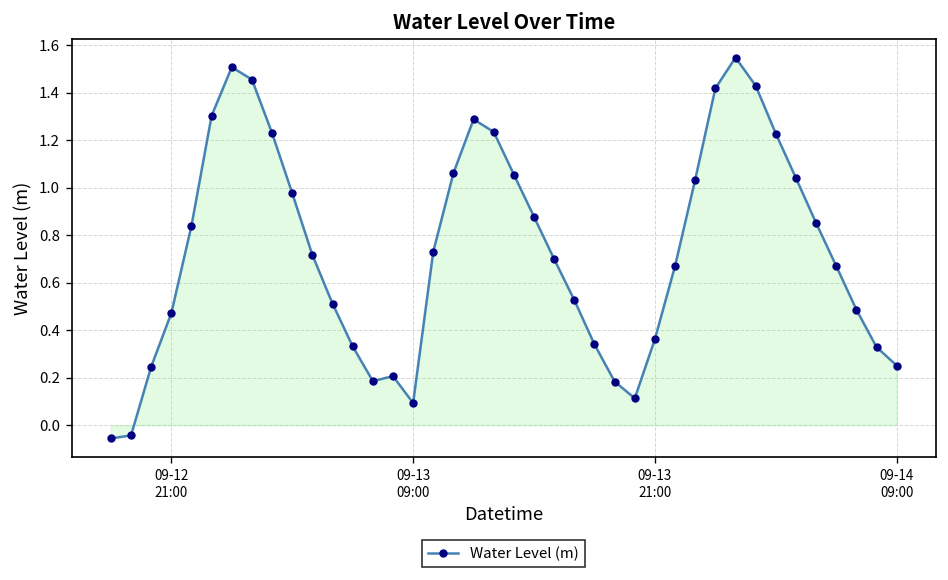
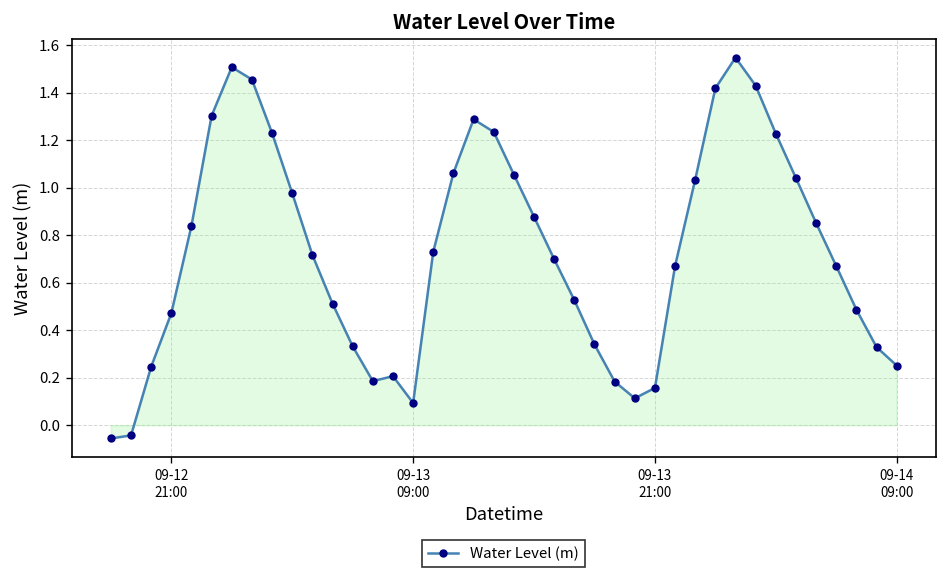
Water Level (m), 09-13 21:00: 0.36 -> 0.16
